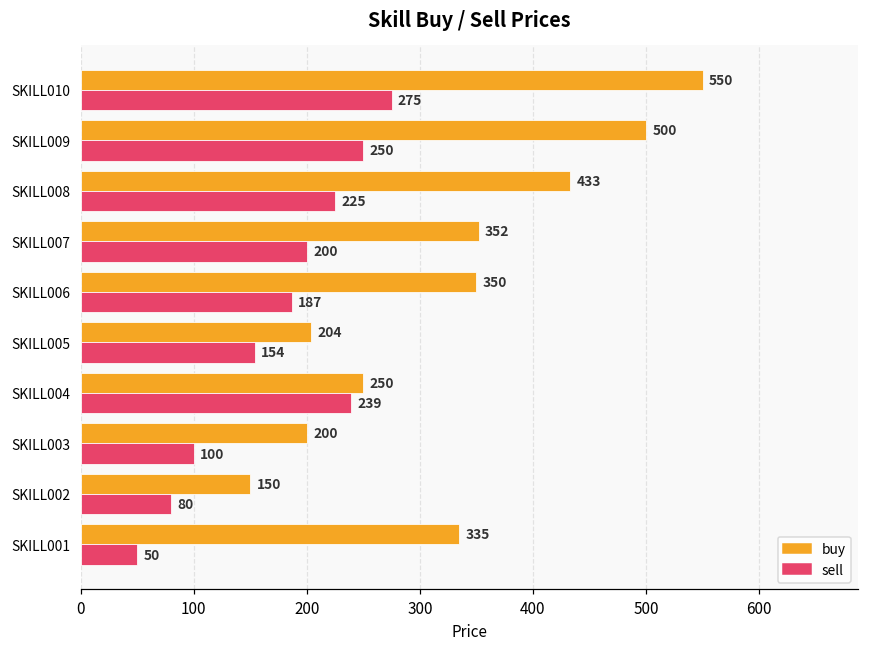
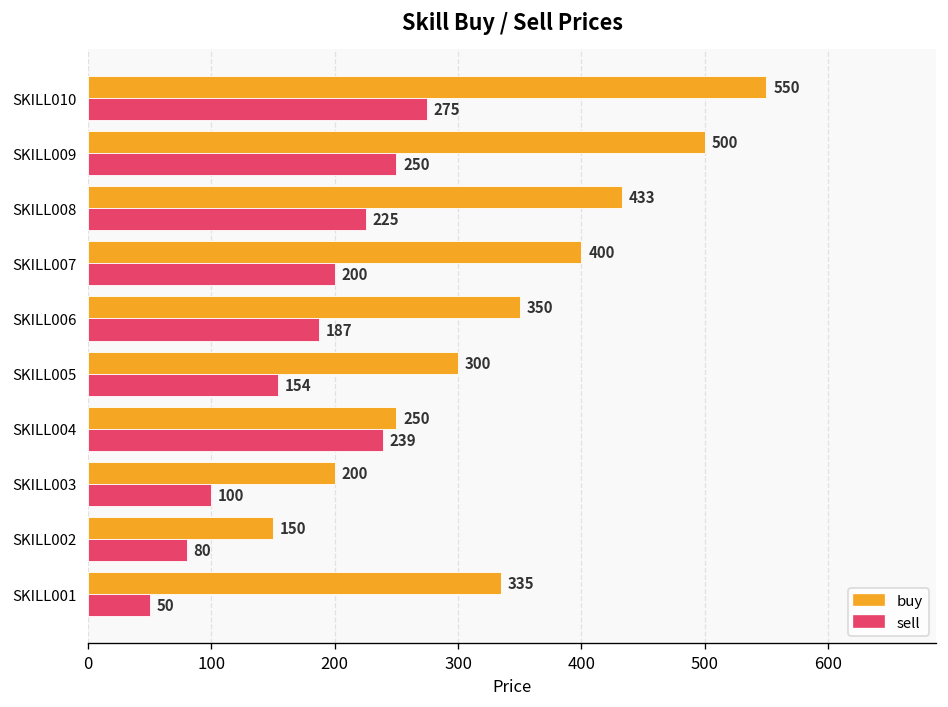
buy, SKILL007: 352 -> 400
buy, SKILL005: 204 -> 300
